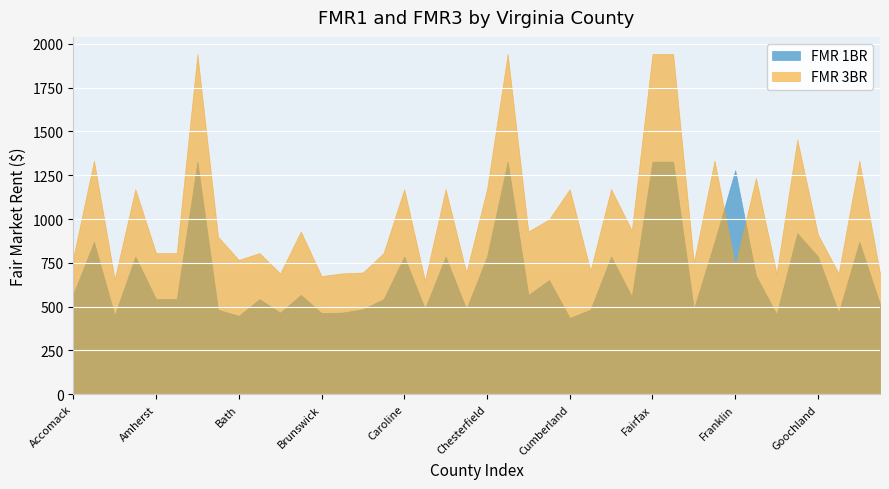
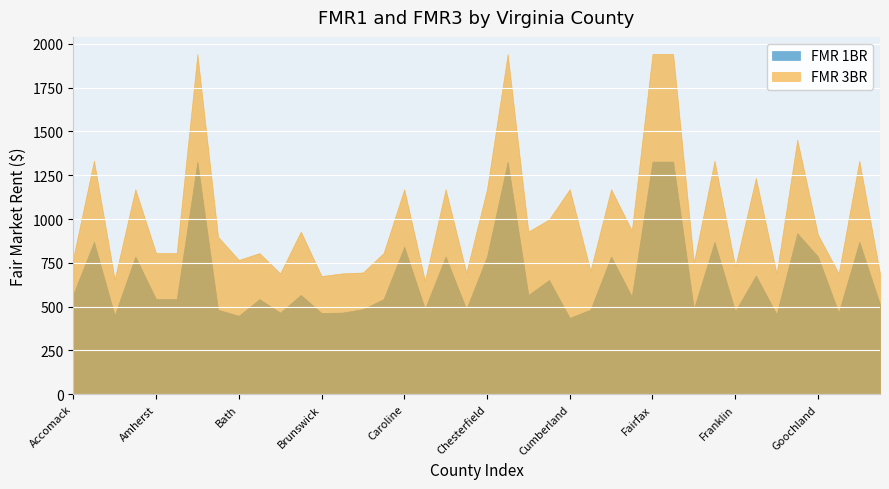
FMR 1BR, Caroline: 790 -> 840
FMR 1BR, Franklin: 1280 -> 470
